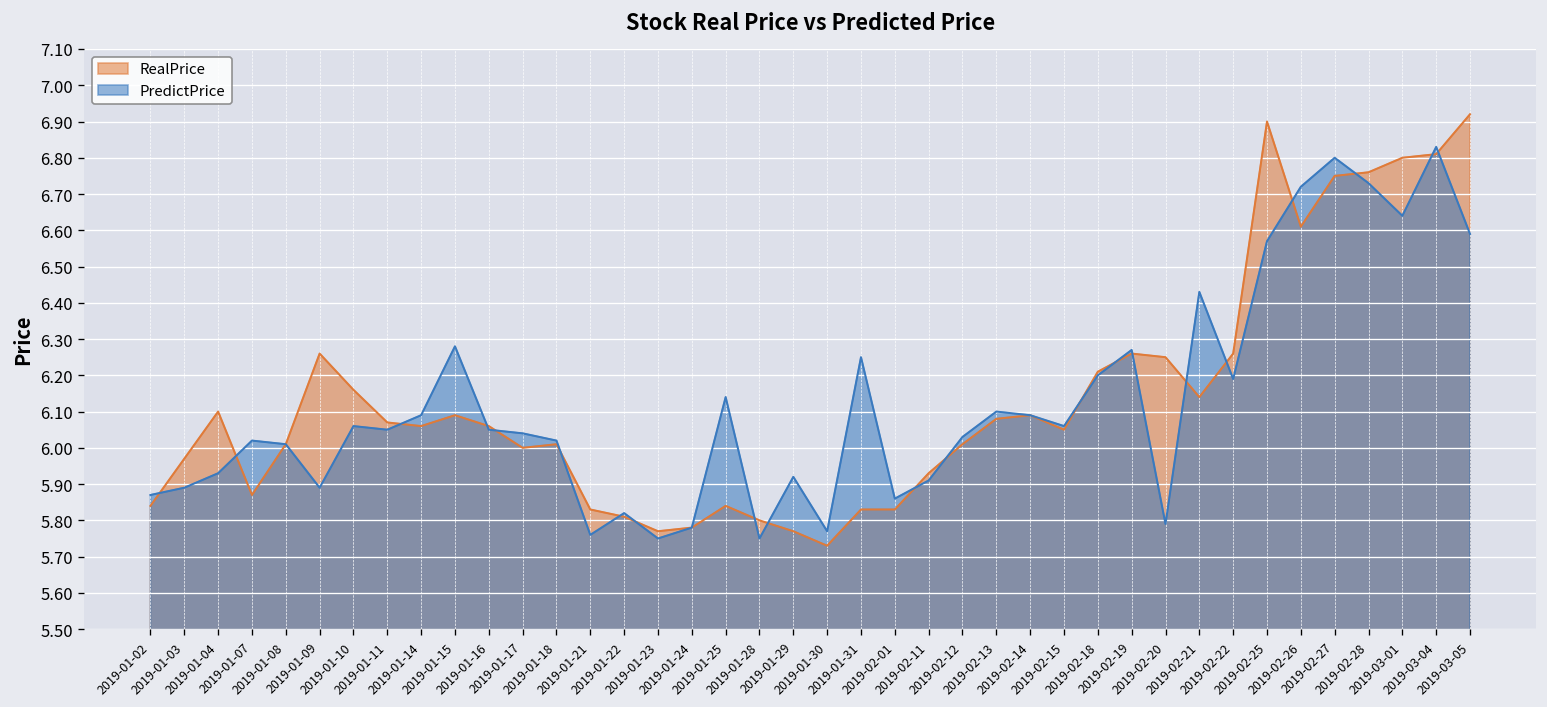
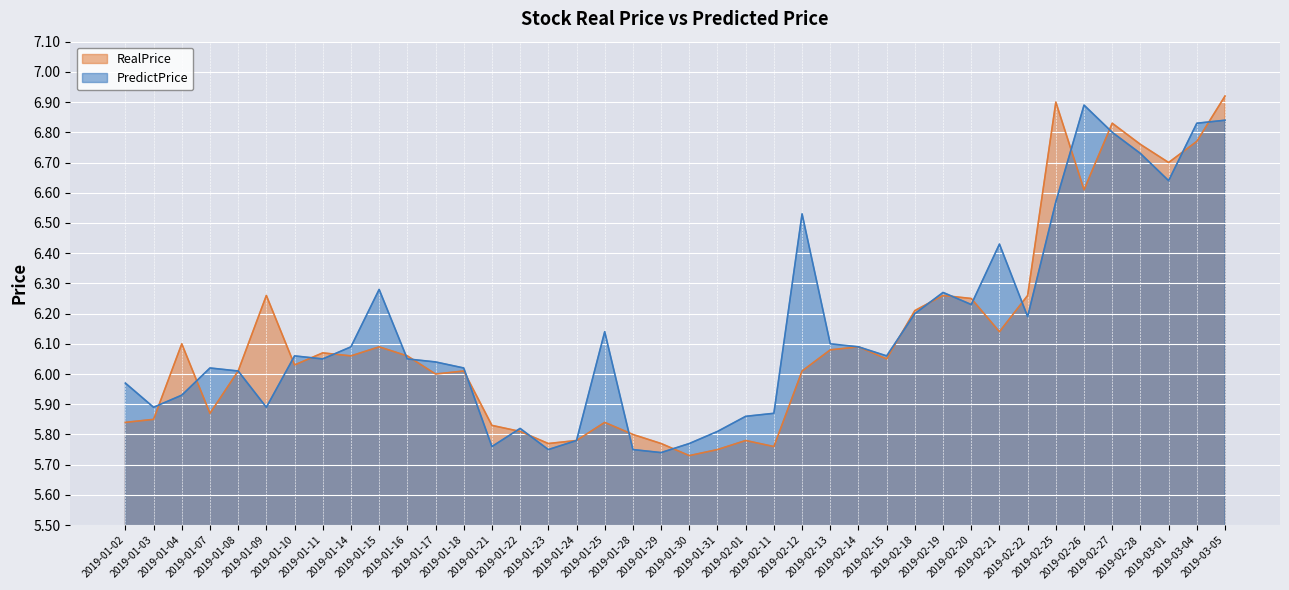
PredictPrice, 2019-01-02: 5.87 -> 5.97
RealPrice, 2019-01-03: 5.97 -> 5.85
RealPrice, 2019-01-10: 6.16 -> 6.03
PredictPrice, 2019-01-29: 5.92 -> 5.74
RealPrice, 2019-01-31: 5.83 -> 5.75
PredictPrice, 2019-01-31: 6.25 -> 5.81
RealPrice, 2019-02-01: 5.83 -> 5.78
RealPrice, 2019-02-11: 5.93 -> 5.76
PredictPrice, 2019-02-11: 5.91 -> 5.87
PredictPrice, 2019-02-12: 6.03 -> 6.53
PredictPrice, 2019-02-20: 5.79 -> 6.23
PredictPrice, 2019-02-26: 6.72 -> 6.89
RealPrice, 2019-02-27: 6.75 -> 6.83
RealPrice, 2019-03-01: 6.8 -> 6.7
RealPrice, 2019-03-04: 6.81 -> 6.77
PredictPrice, 2019-03-05: 6.59 -> 6.84
